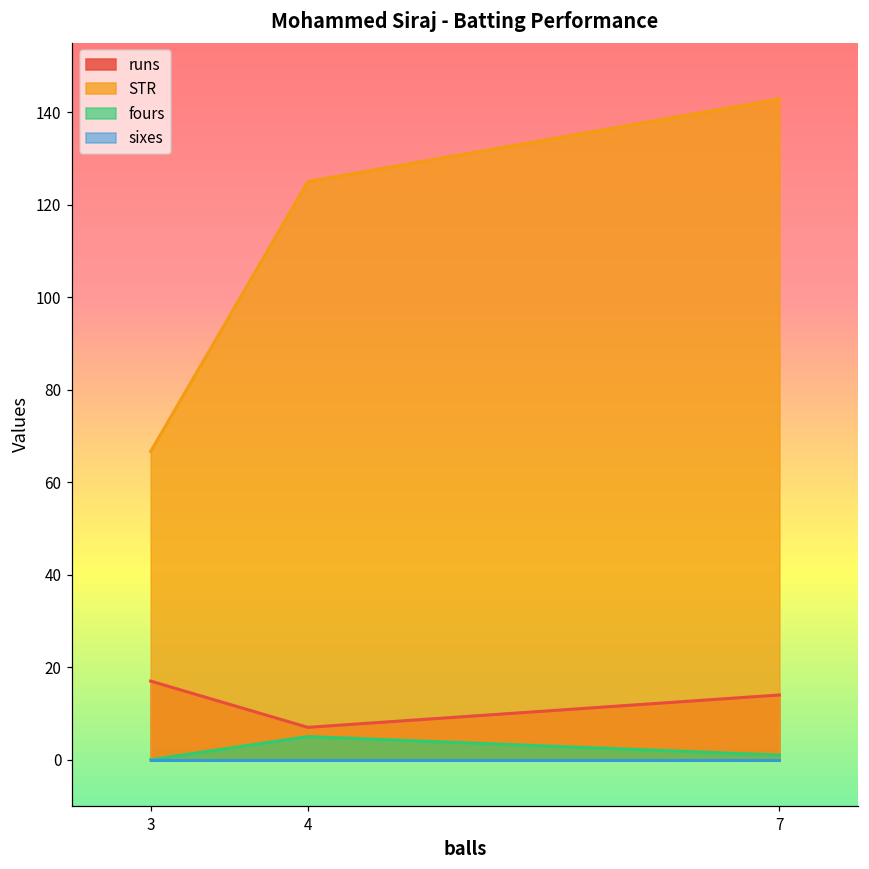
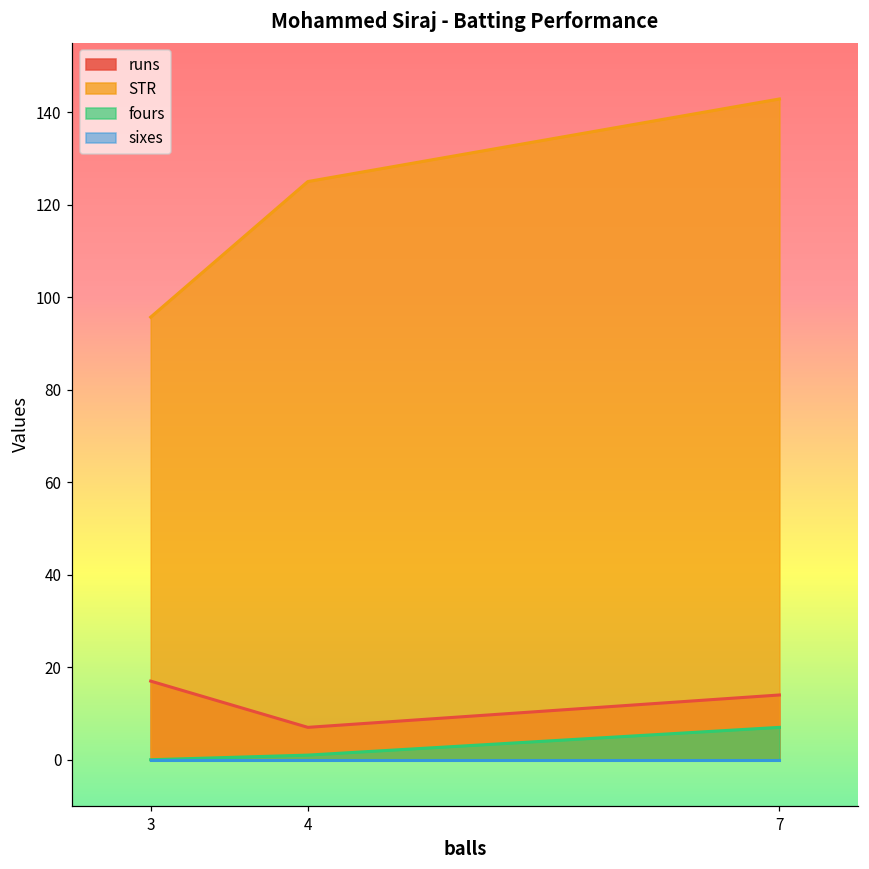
STR, 3: 67 -> 96
fours, 4: 5 -> 1
fours, 7: 1 -> 7
